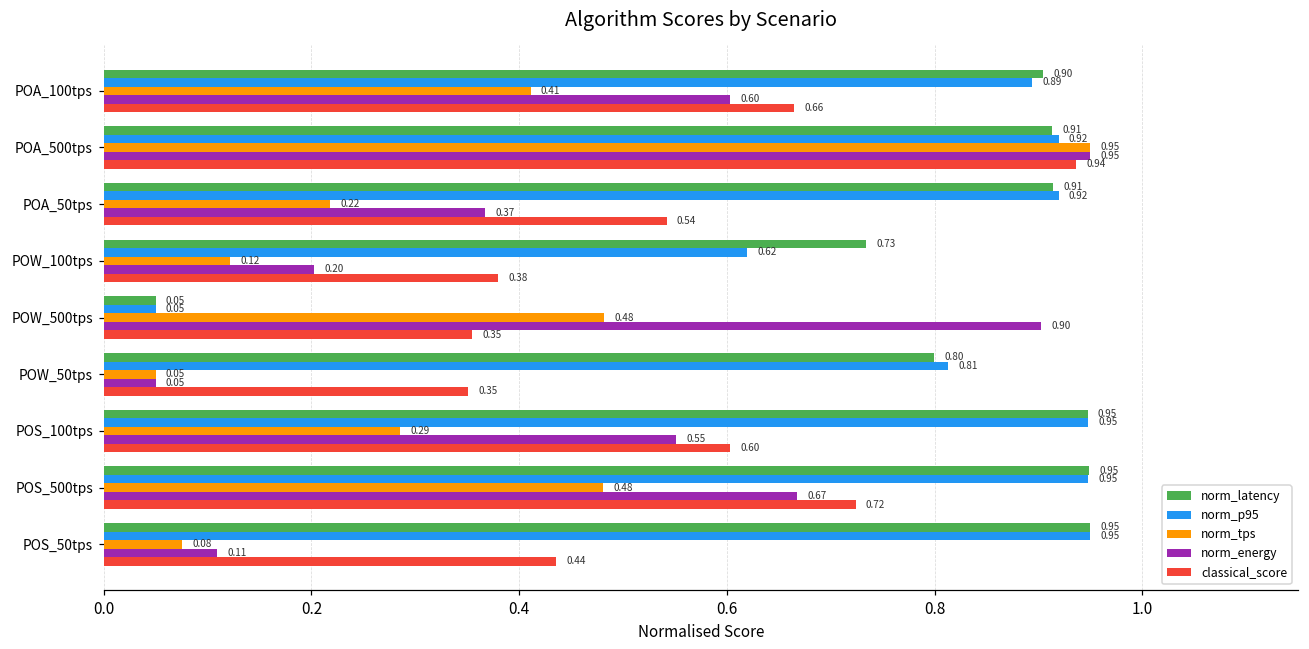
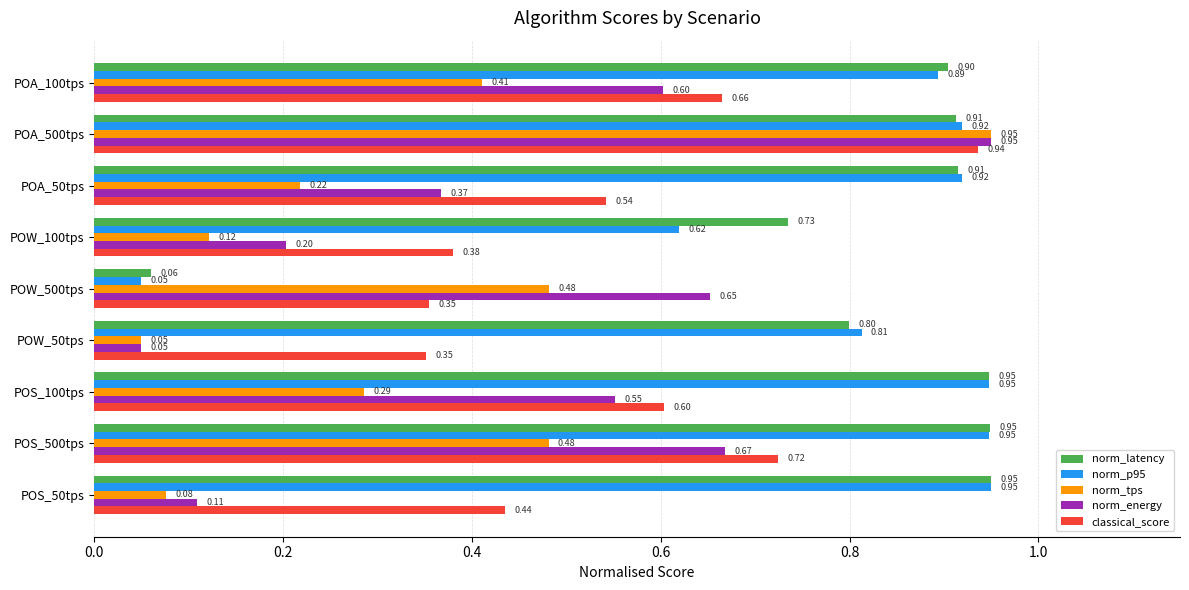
norm_latency, POW_500tps: 0.05 -> 0.06
norm_energy, POW_500tps: 0.90 -> 0.65
